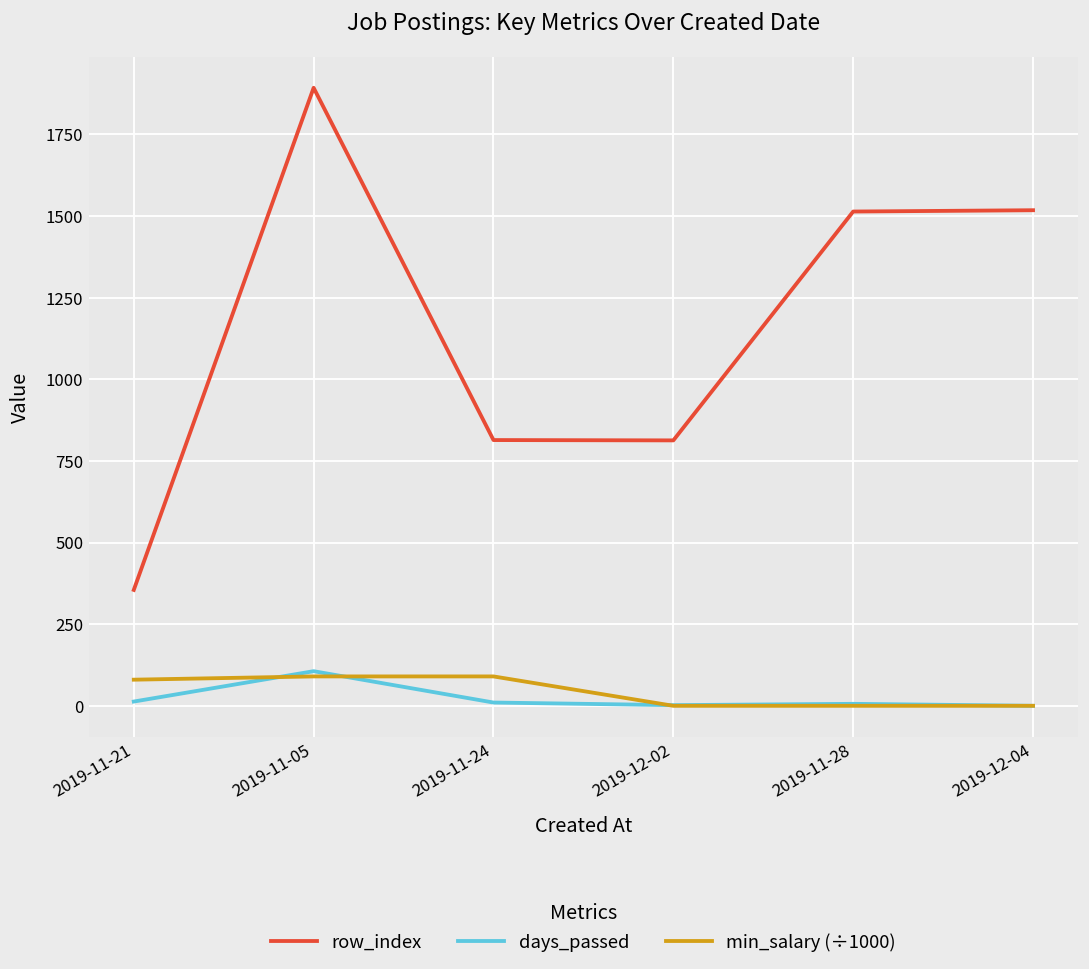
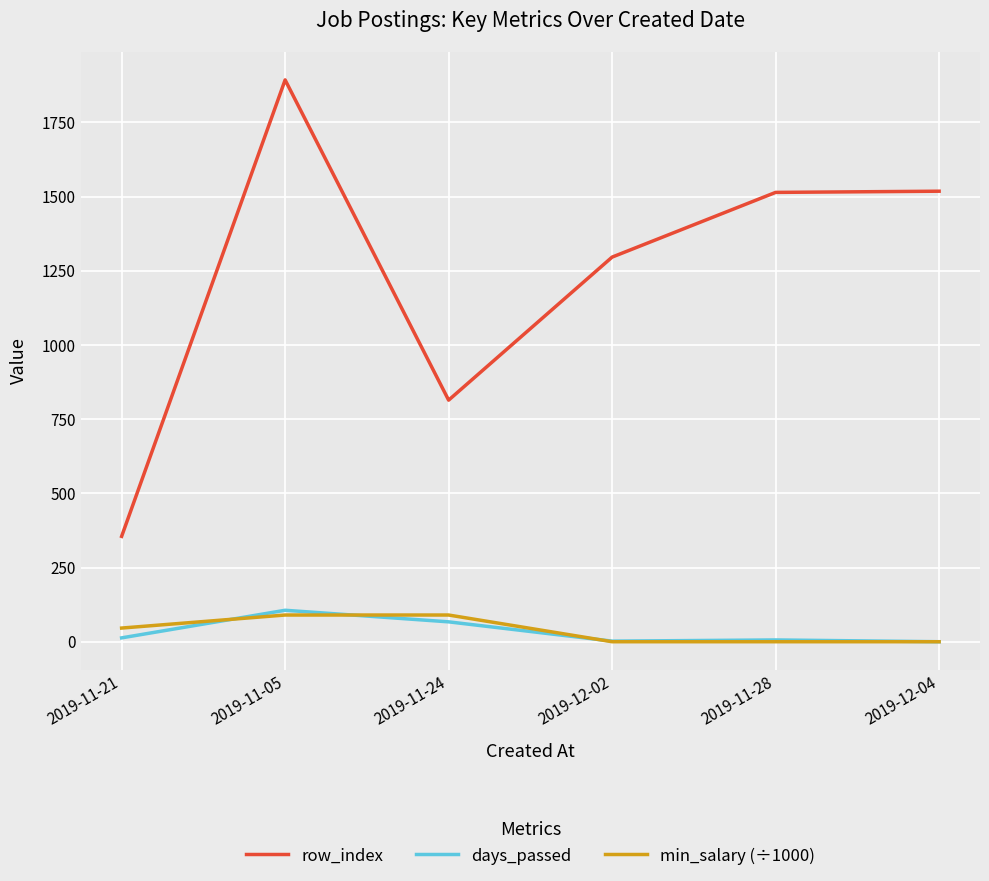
min_salary (÷1000), 2019-11-21: 80 -> 50
days_passed, 2019-11-24: 10 -> 70
row_index, 2019-12-02: 810 -> 1300
